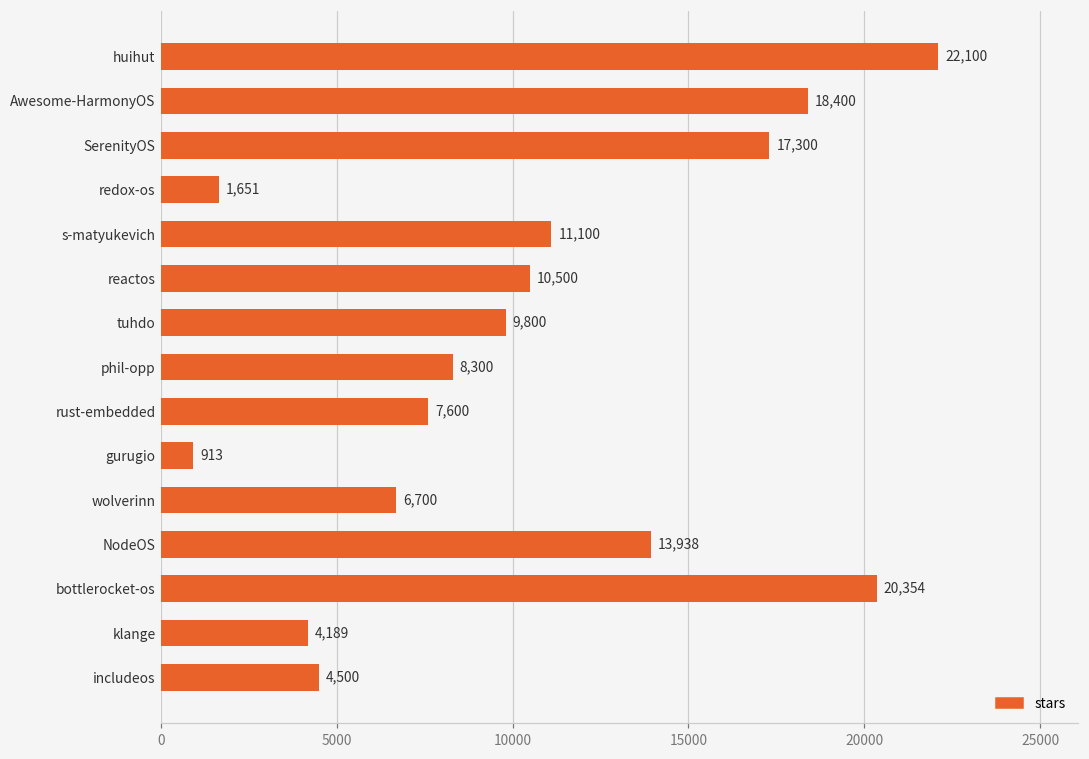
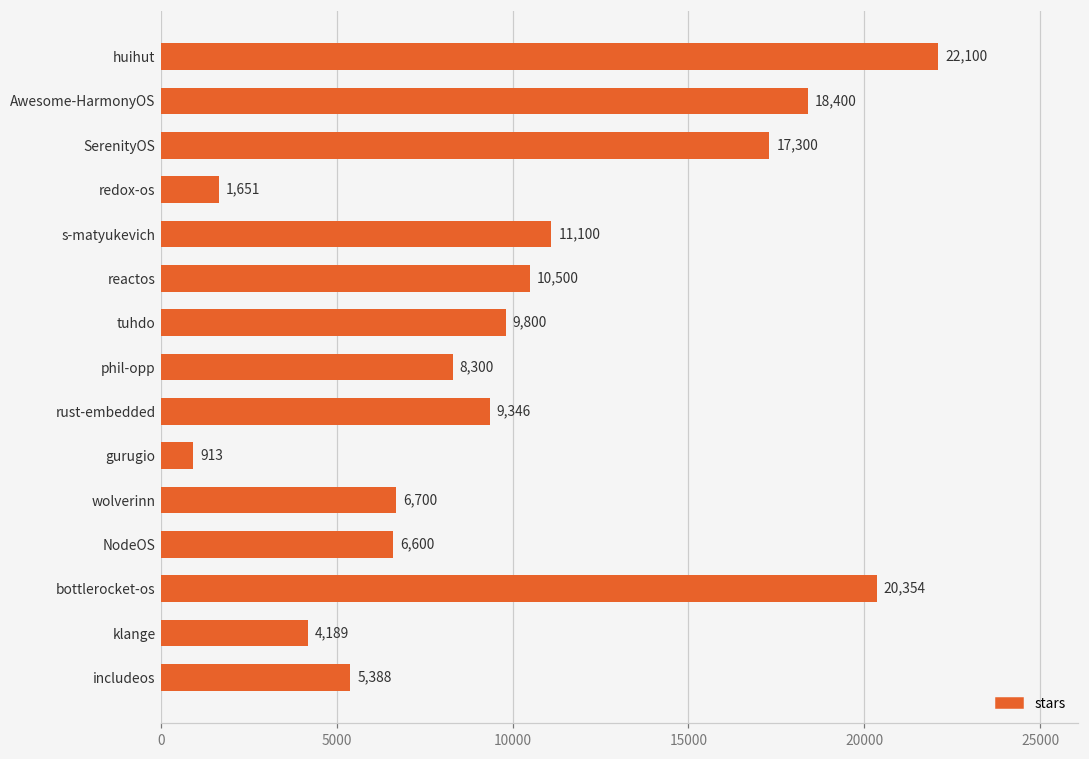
rust-embedded: 7,600 -> 9,346
NodeOS: 13,938 -> 6,600
includeos: 4,500 -> 5,388
